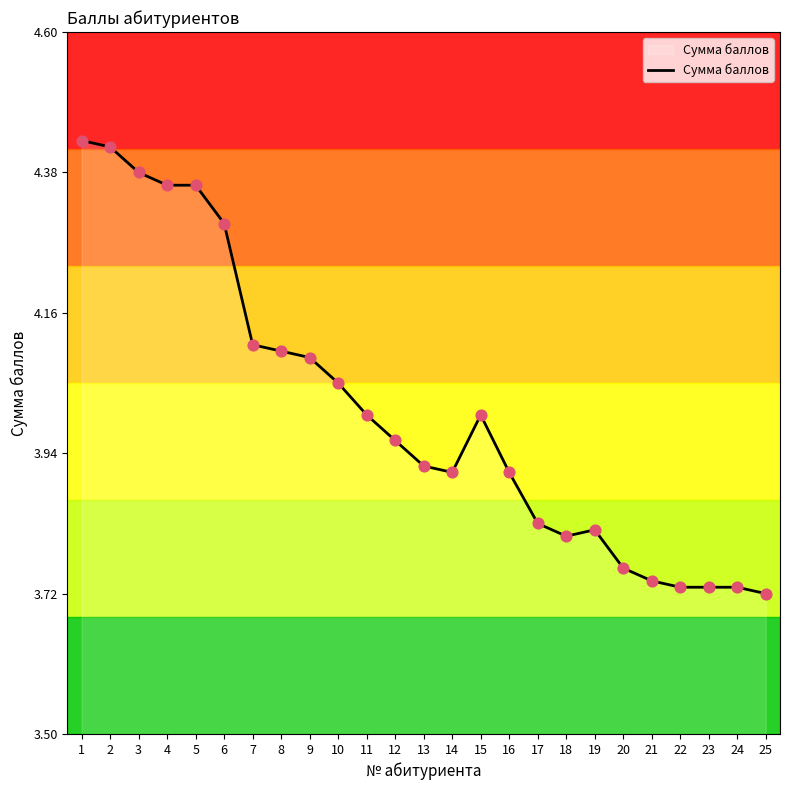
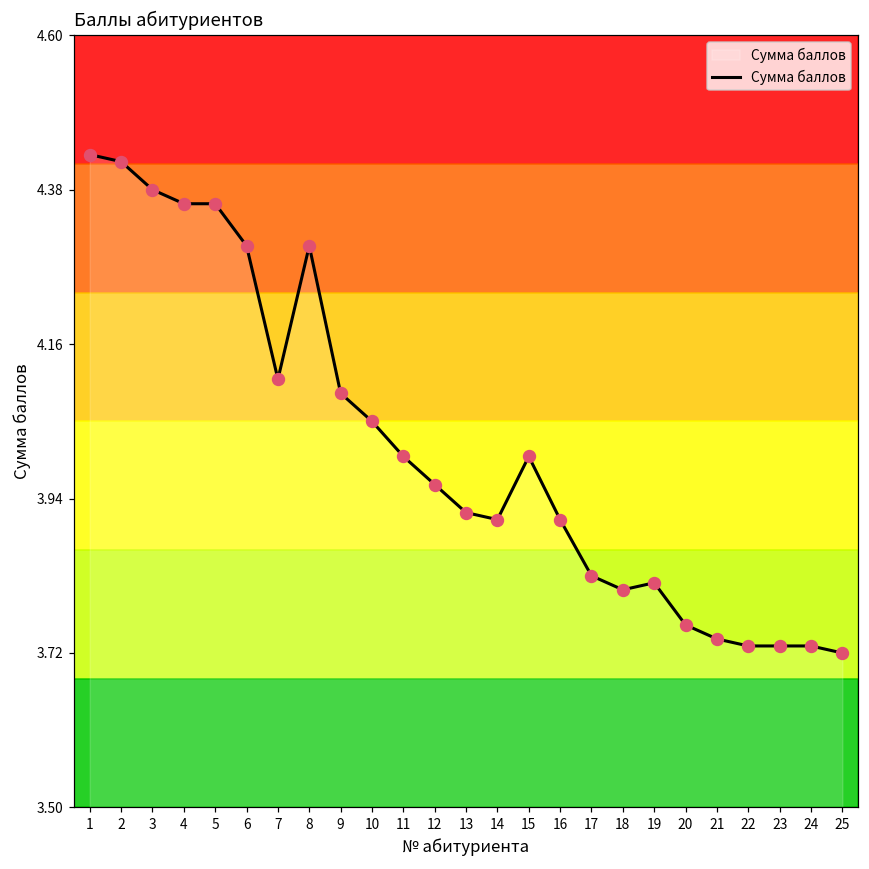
8: 4.1 -> 4.3
